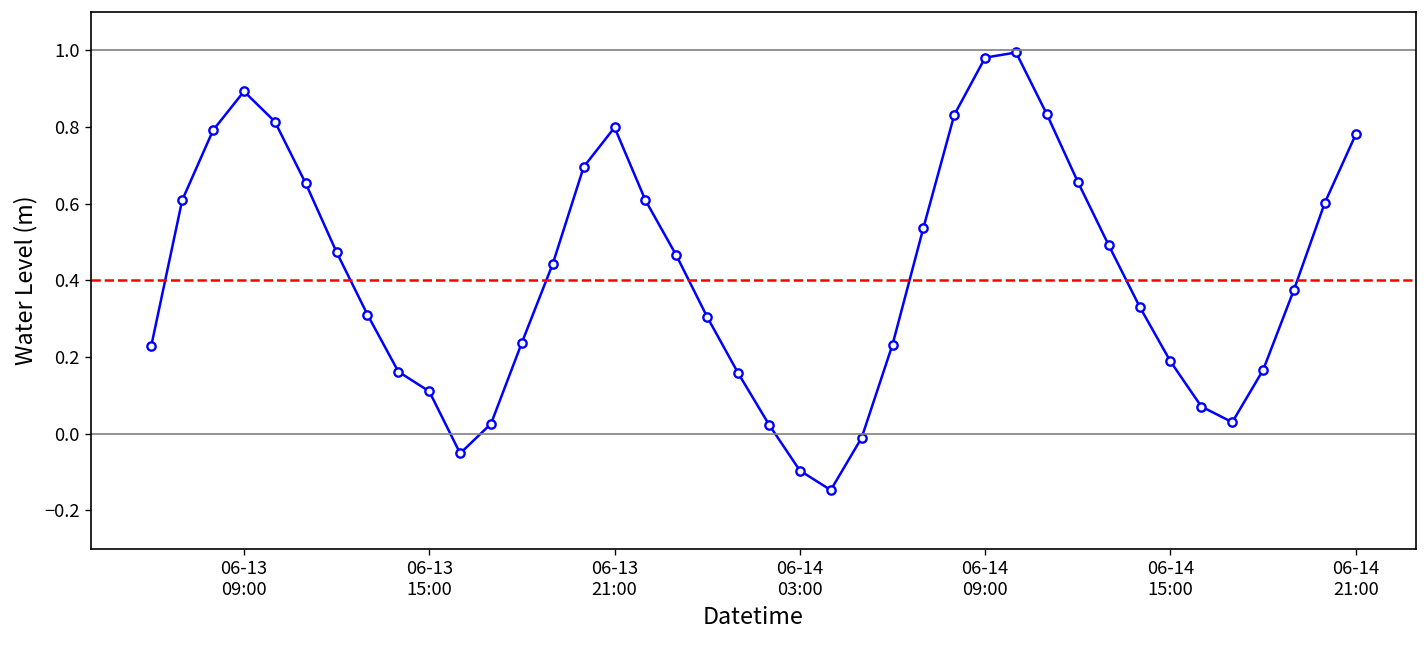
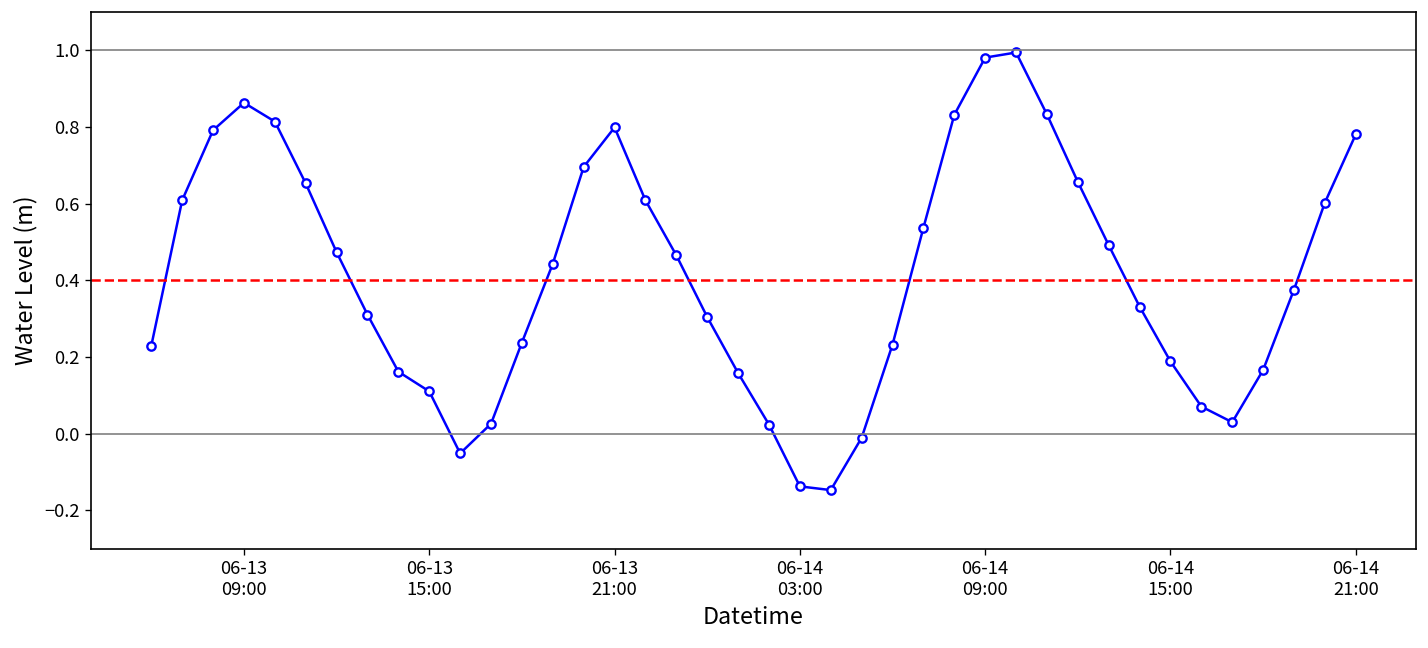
06-13 09:00: 0.89 -> 0.86
06-14 03:00: -0.10 -> -0.14
